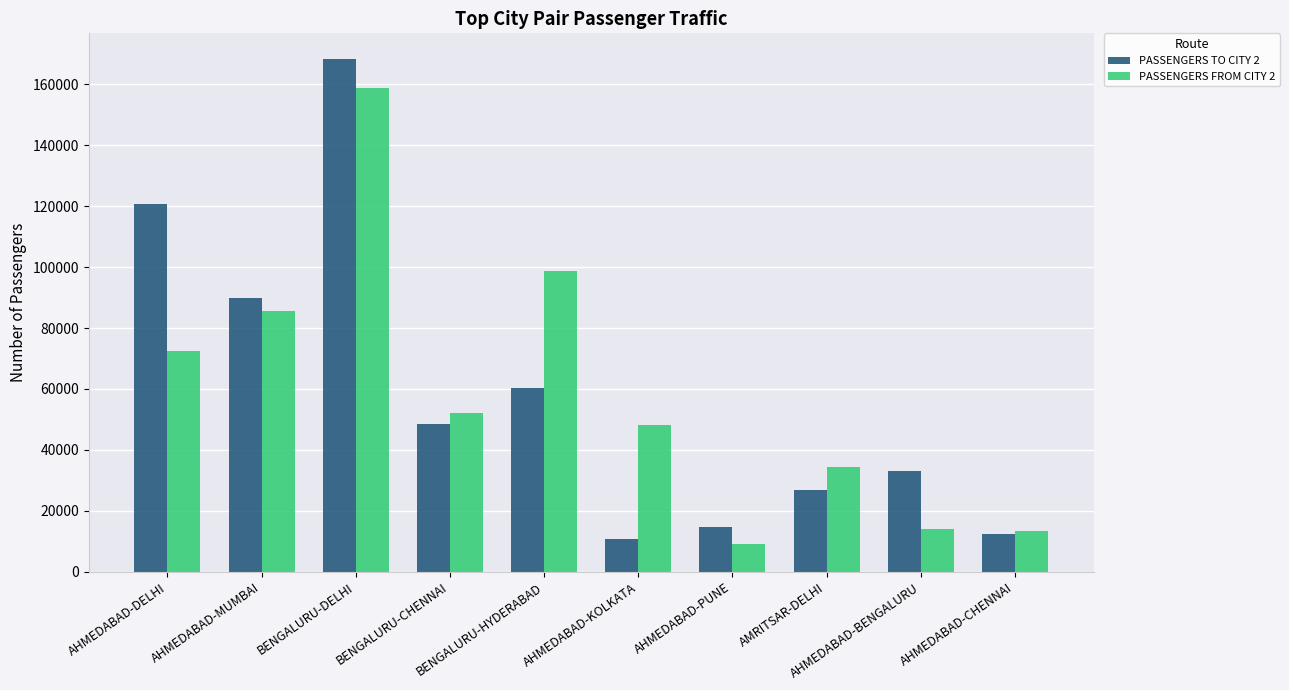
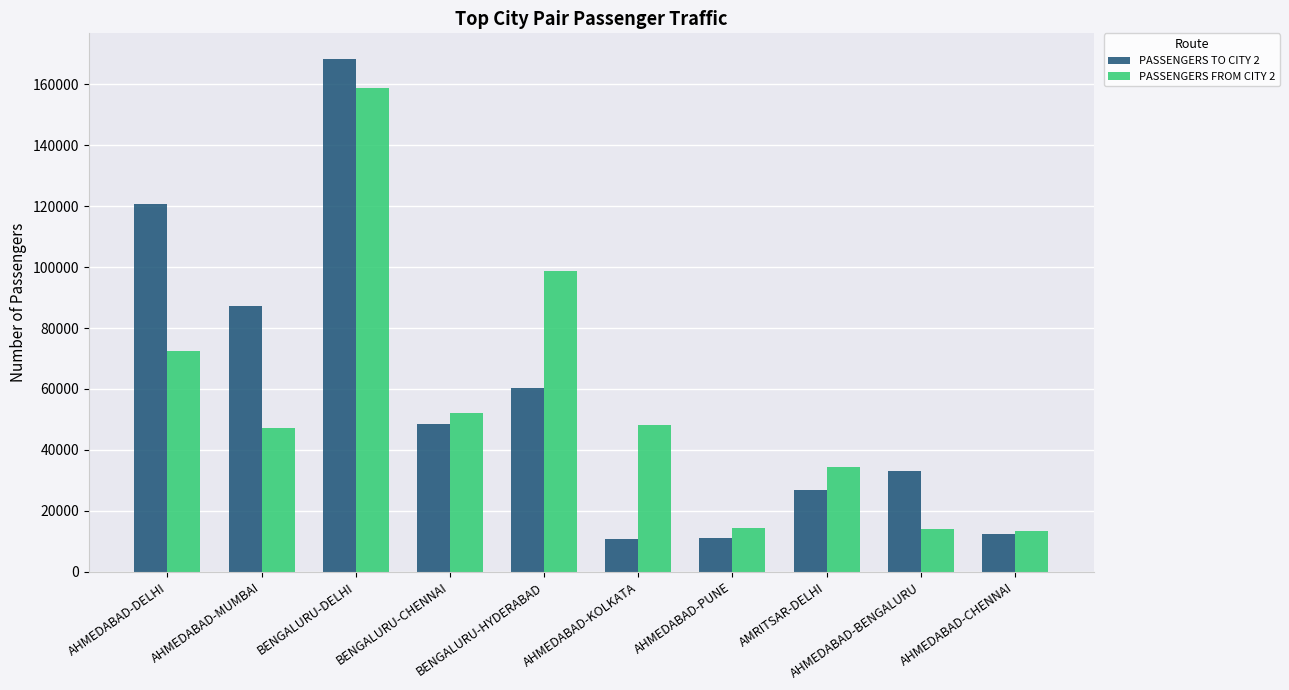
PASSENGERS TO CITY 2, AHMEDABAD-MUMBAI: 90000 -> 87000
PASSENGERS FROM CITY 2, AHMEDABAD-MUMBAI: 86000 -> 47000
PASSENGERS TO CITY 2, AHMEDABAD-PUNE: 15000 -> 11000
PASSENGERS FROM CITY 2, AHMEDABAD-PUNE: 9000 -> 15000
